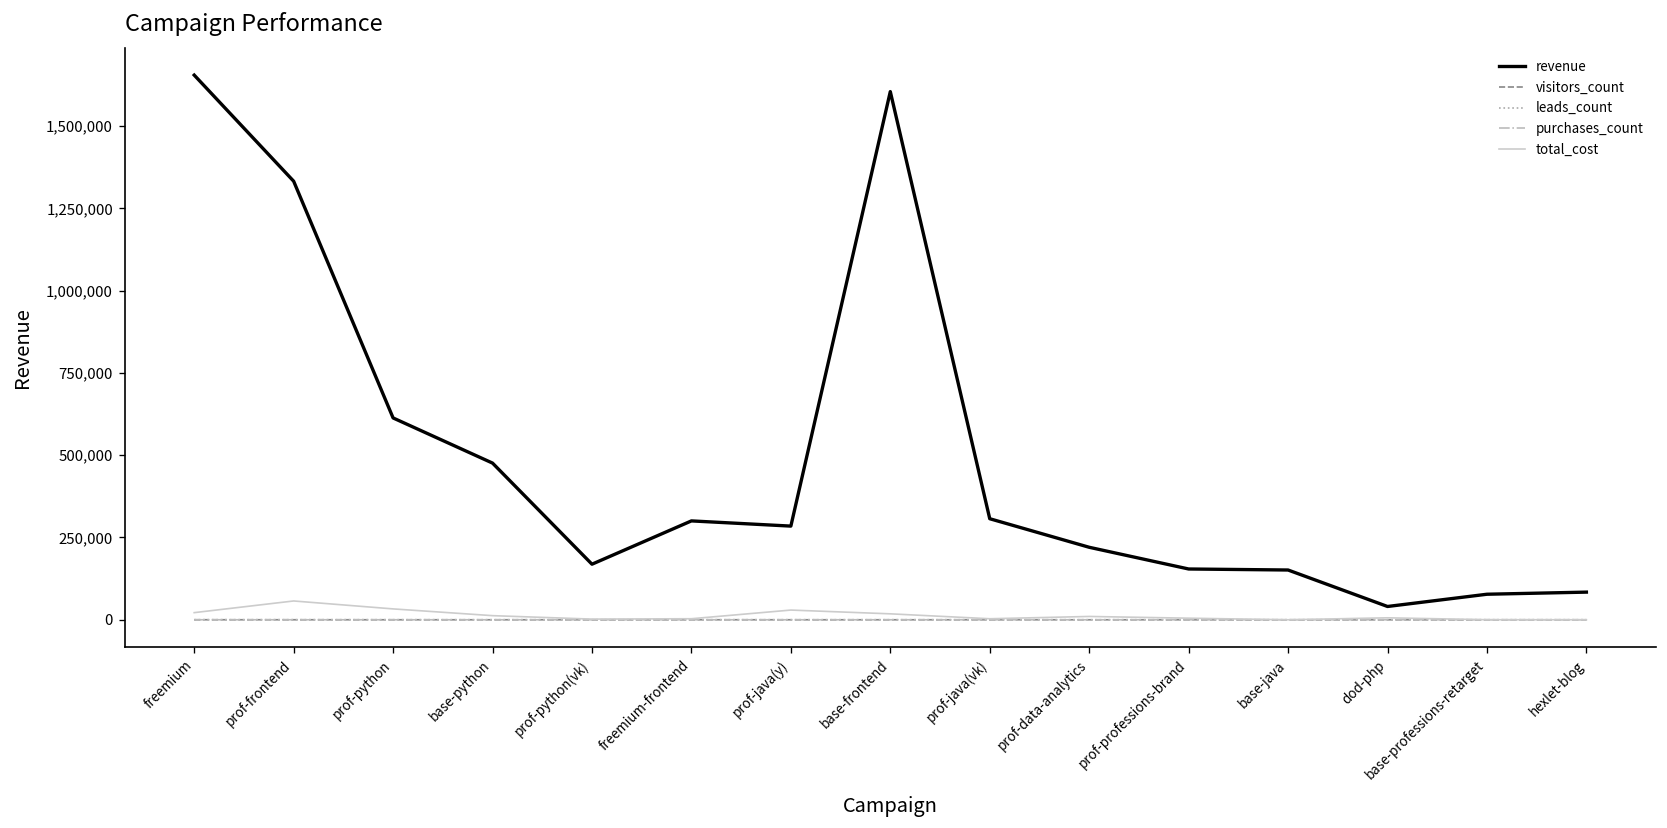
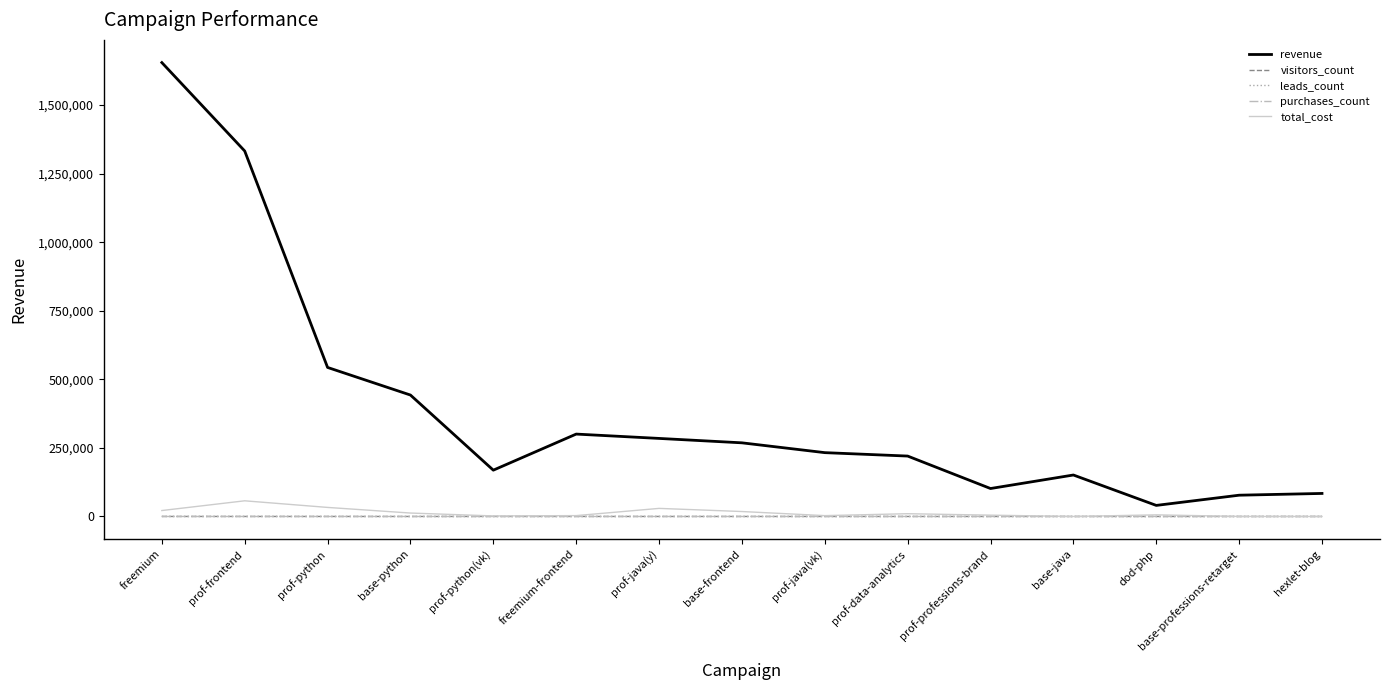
revenue, prof-python: 610,000 -> 540,000
revenue, base-python: 480,000 -> 440,000
revenue, base-frontend: 1,600,000 -> 270,000
revenue, prof-java(vk): 310,000 -> 230,000
revenue, prof-professions-brand: 150,000 -> 100,000
